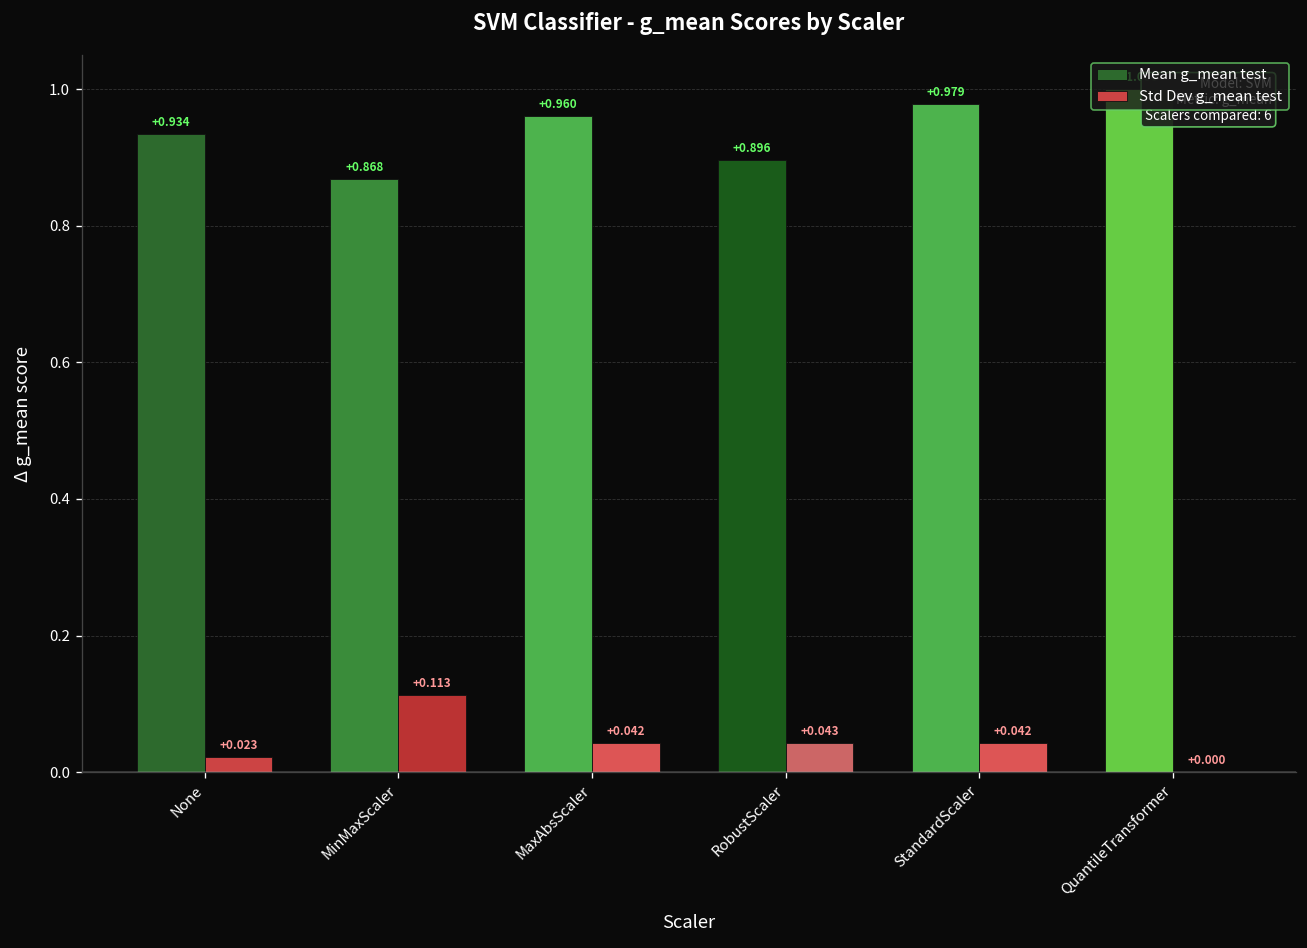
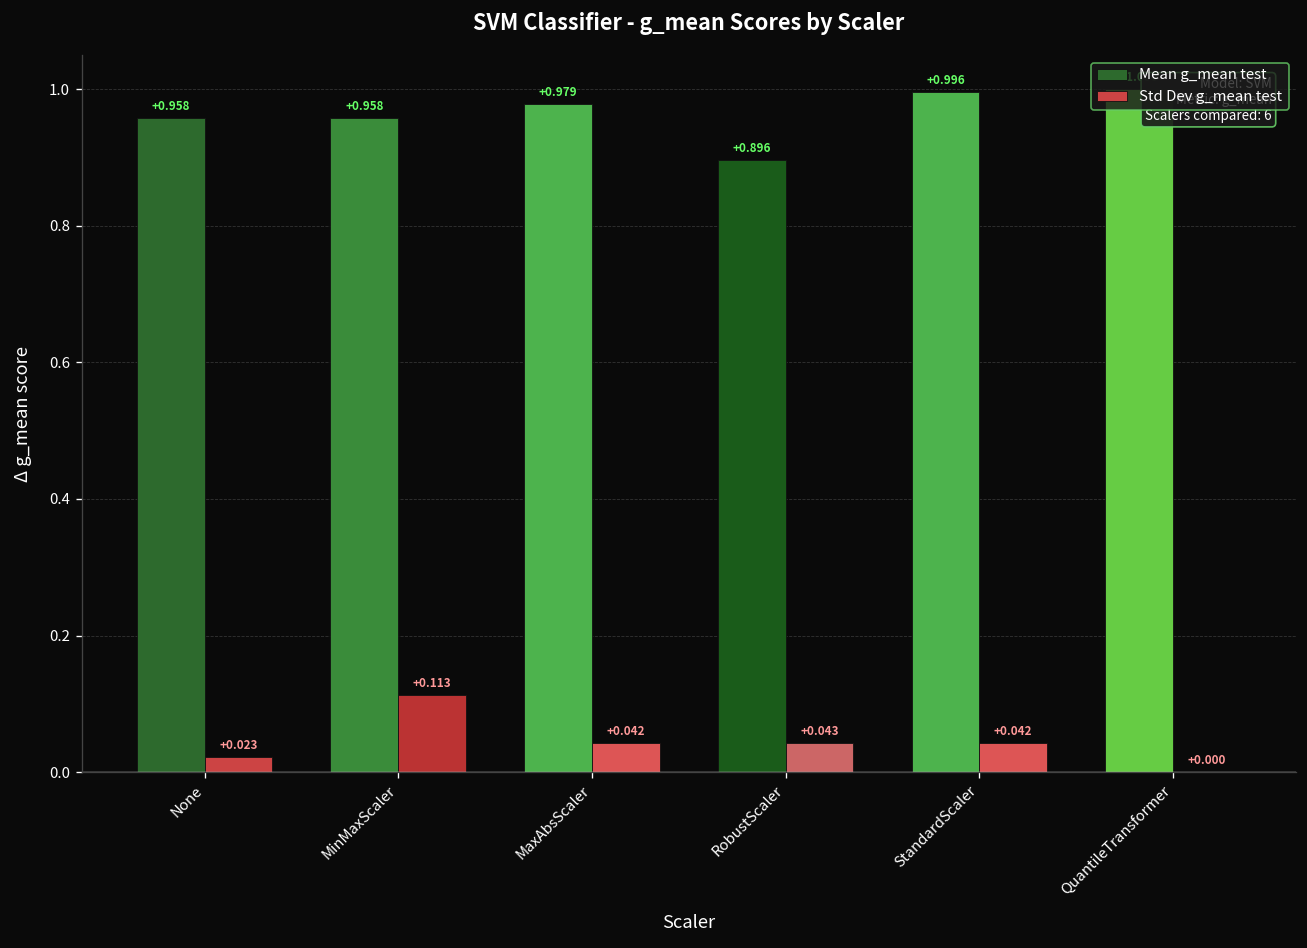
Mean g_mean test, None: +0.934 -> +0.958
Mean g_mean test, MinMaxScaler: +0.868 -> +0.958
Mean g_mean test, MaxAbsScaler: +0.960 -> +0.979
Mean g_mean test, StandardScaler: +0.979 -> +0.996
